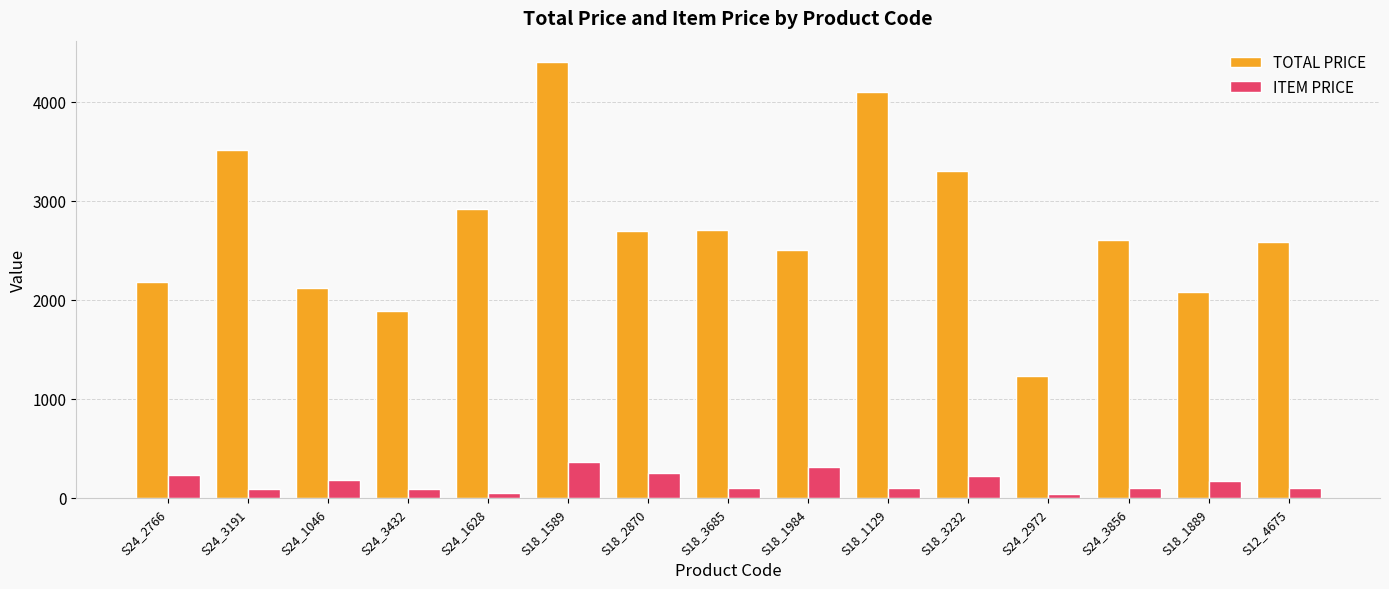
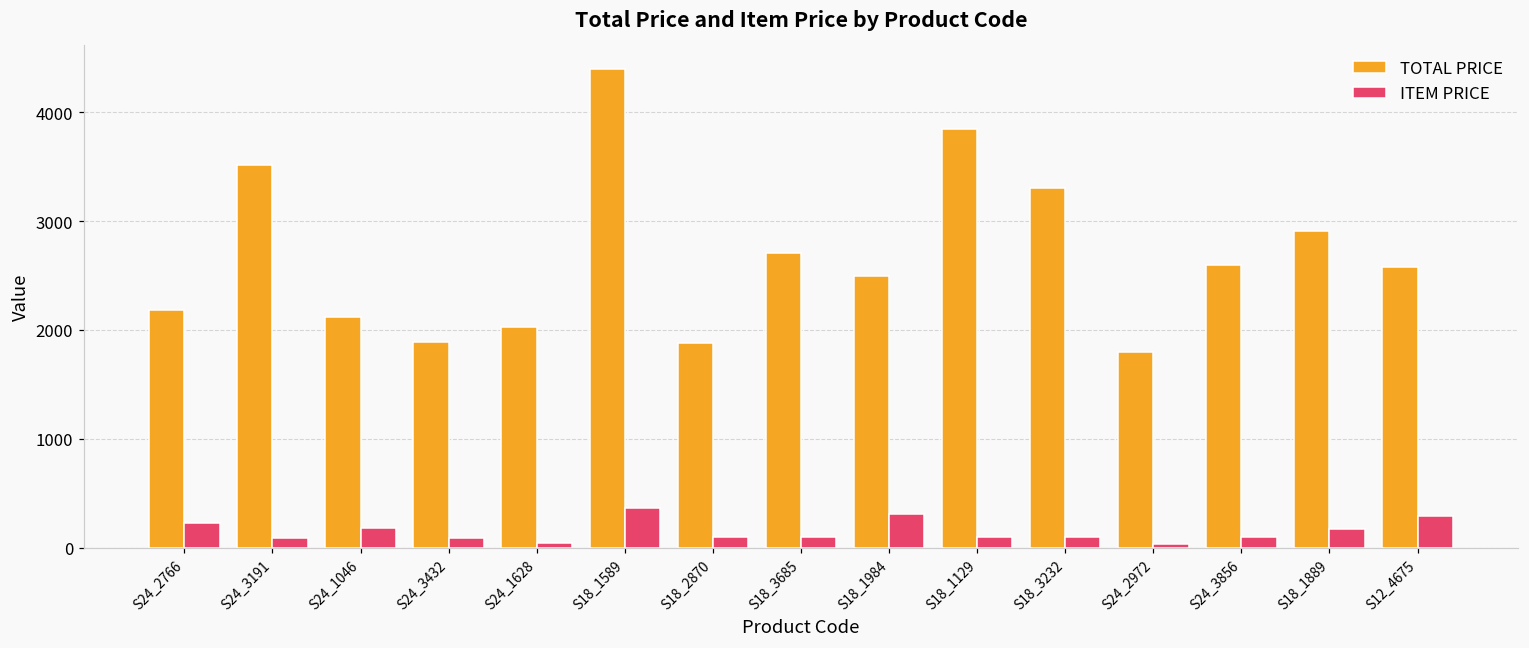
TOTAL PRICE, S24_1628: 2900 -> 2000
TOTAL PRICE, S18_2870: 2700 -> 1900
ITEM PRICE, S18_2870: 200 -> 100
TOTAL PRICE, S18_1129: 4100 -> 3800
ITEM PRICE, S18_3232: 200 -> 100
TOTAL PRICE, S24_2972: 1200 -> 1800
TOTAL PRICE, S18_1889: 2100 -> 2900
ITEM PRICE, S12_4675: 100 -> 300
